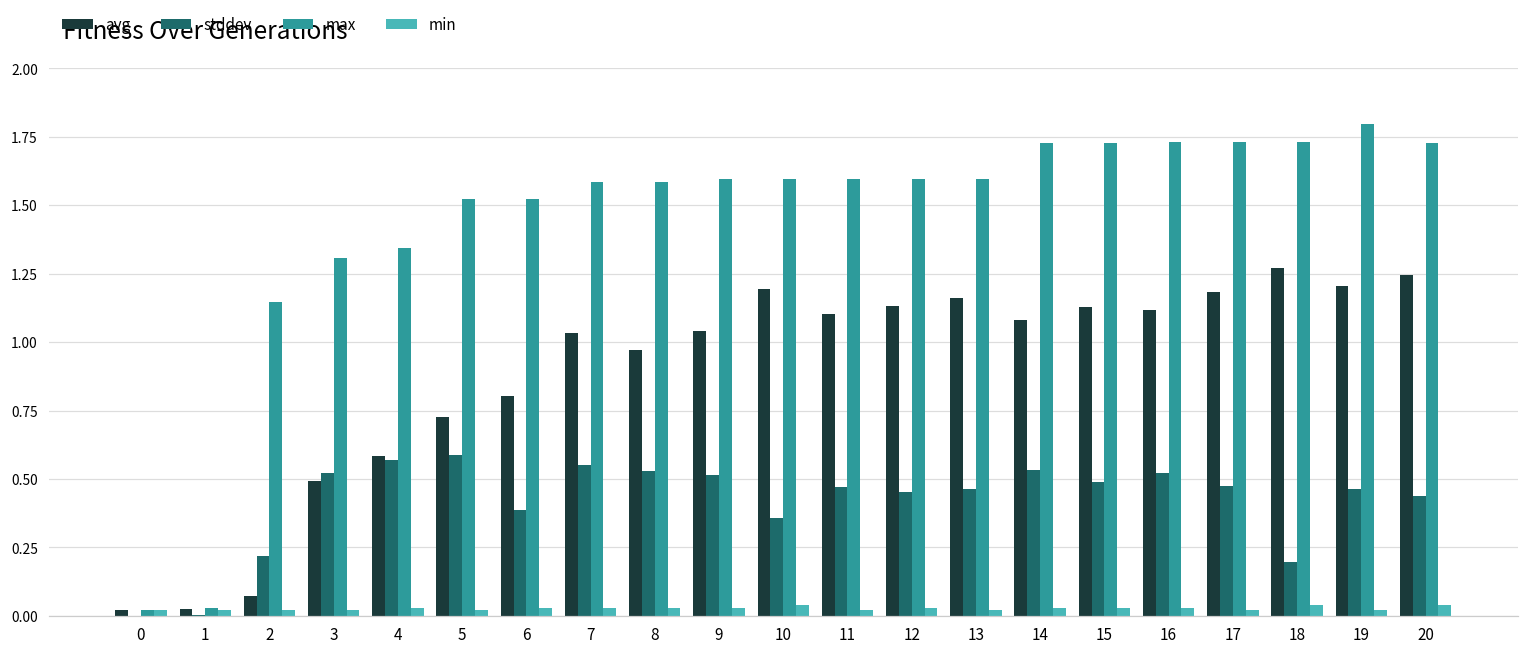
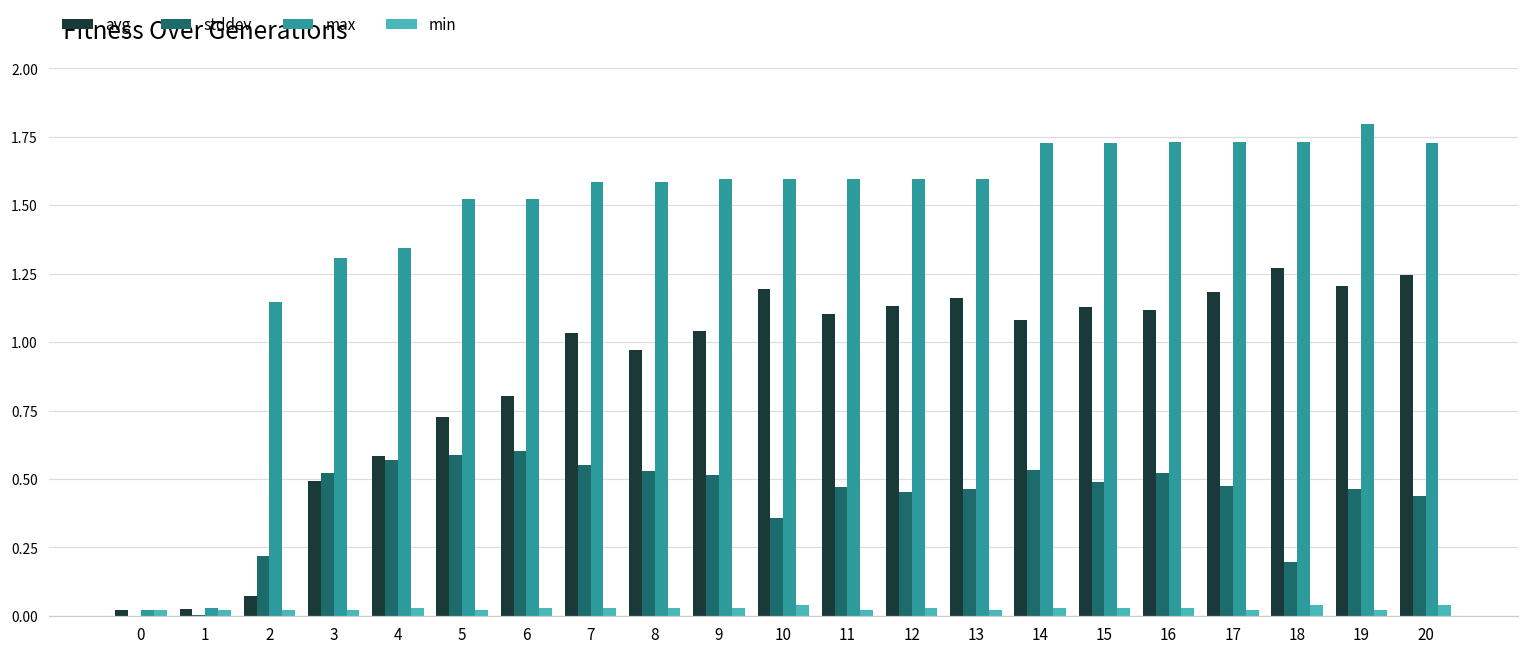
stddev, 6: 0.39 -> 0.60
